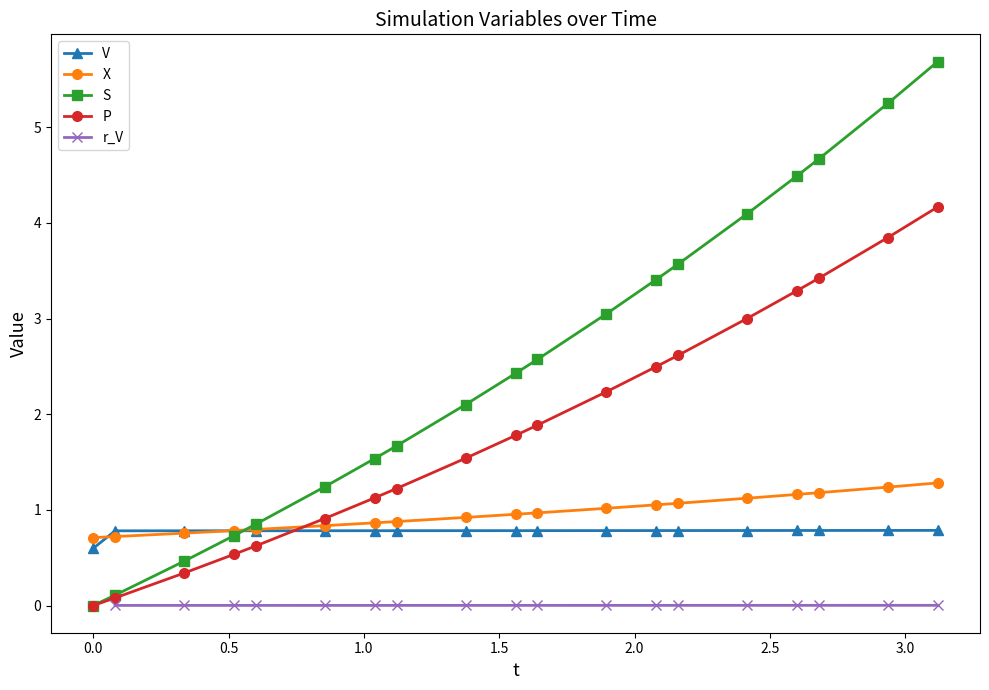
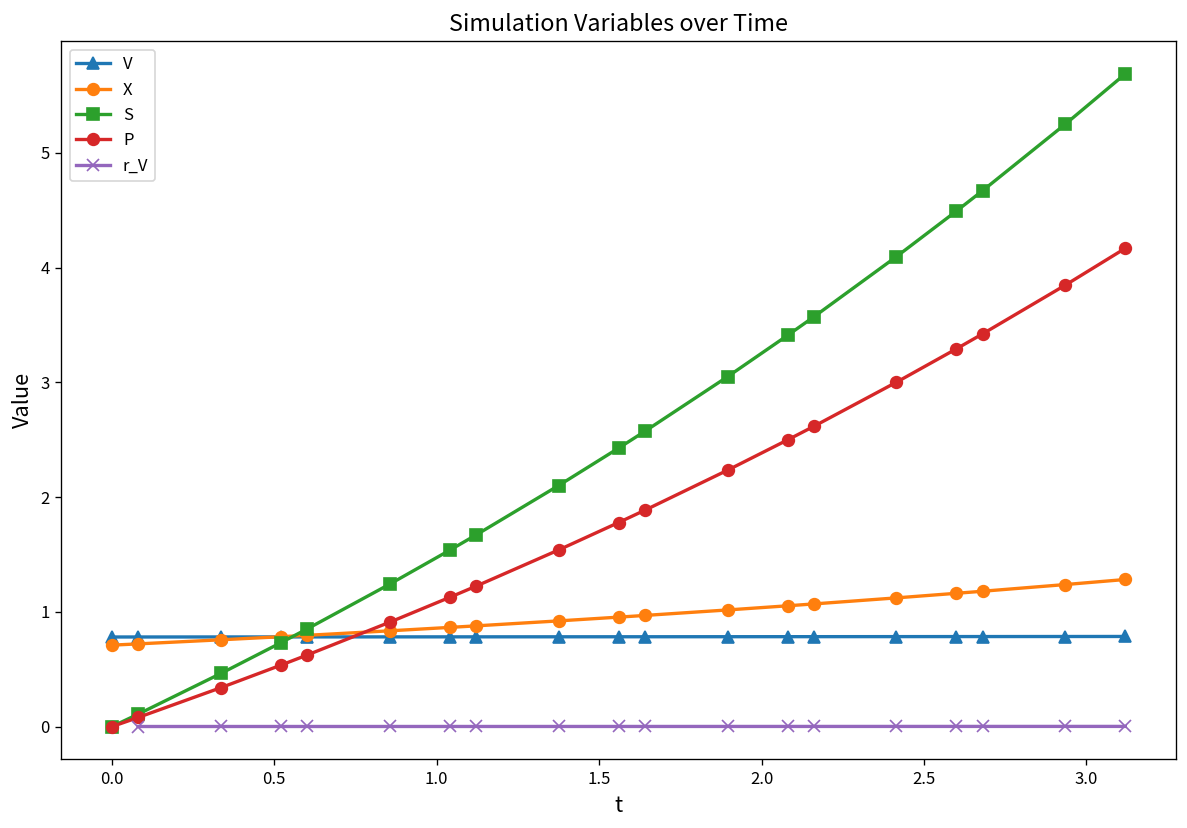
V, 0.0: 0.6 -> 0.8
